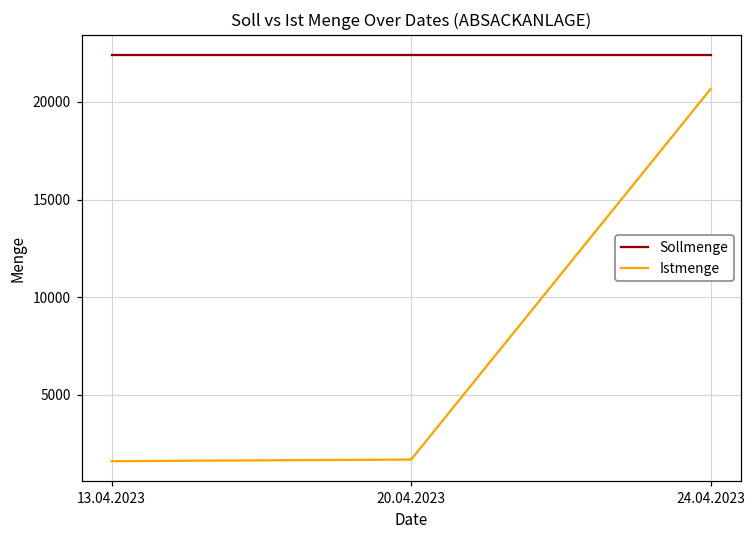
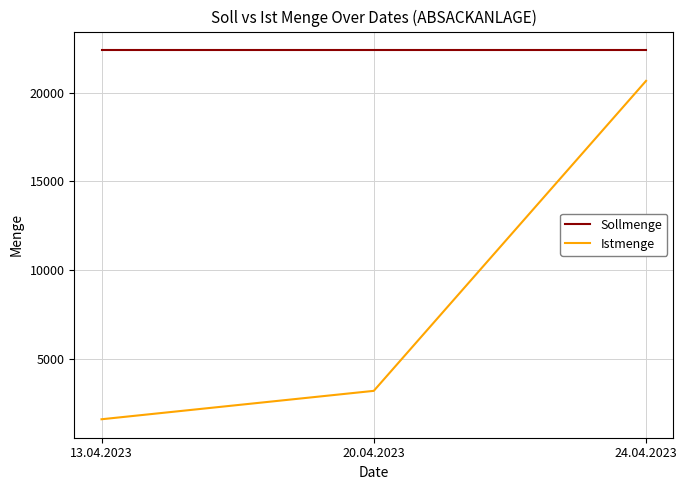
Istmenge, 20.04.2023: 1700 -> 3200
